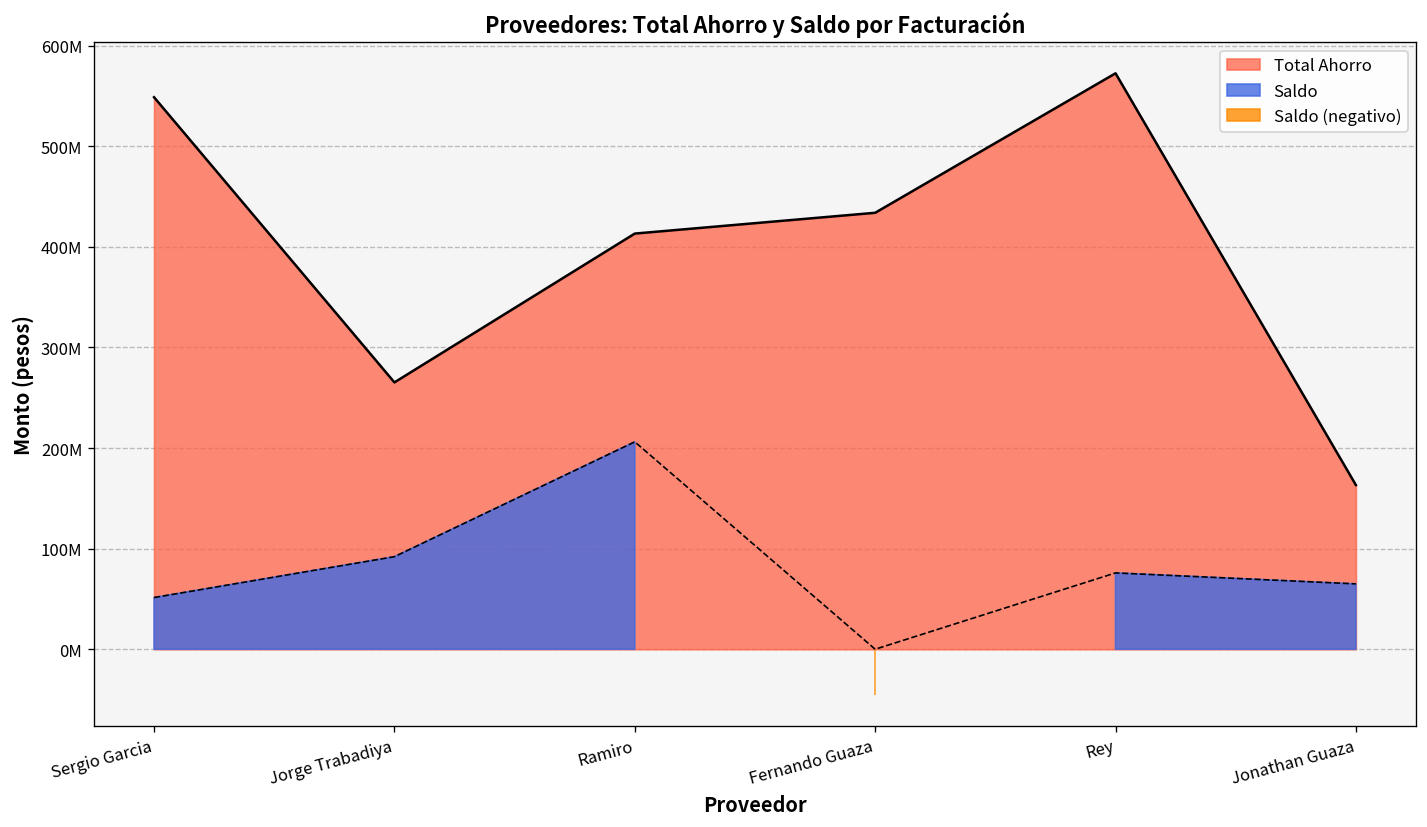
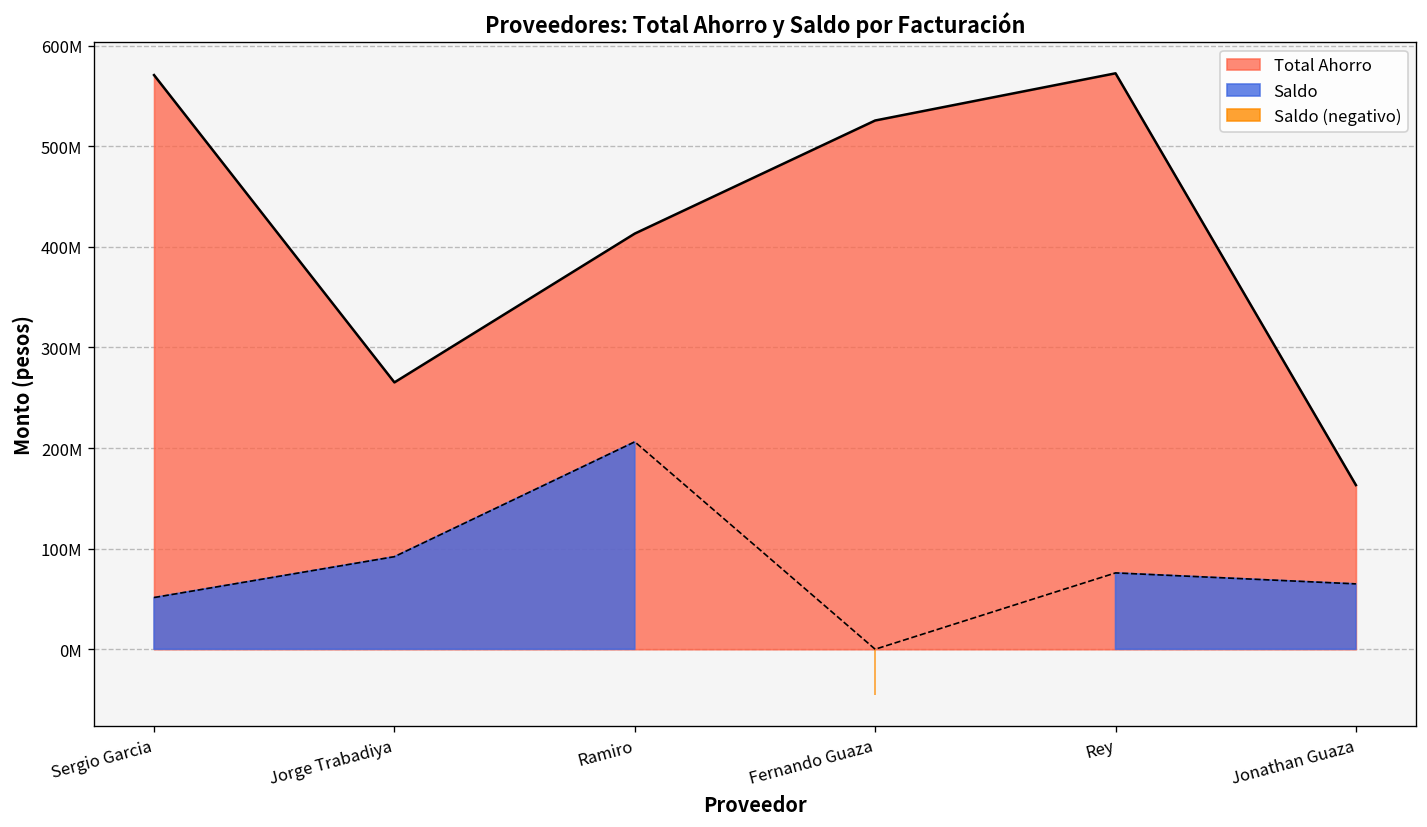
Total Ahorro, Sergio Garcia: 550000000 -> 570000000
Total Ahorro, Fernando Guaza: 430000000 -> 530000000
